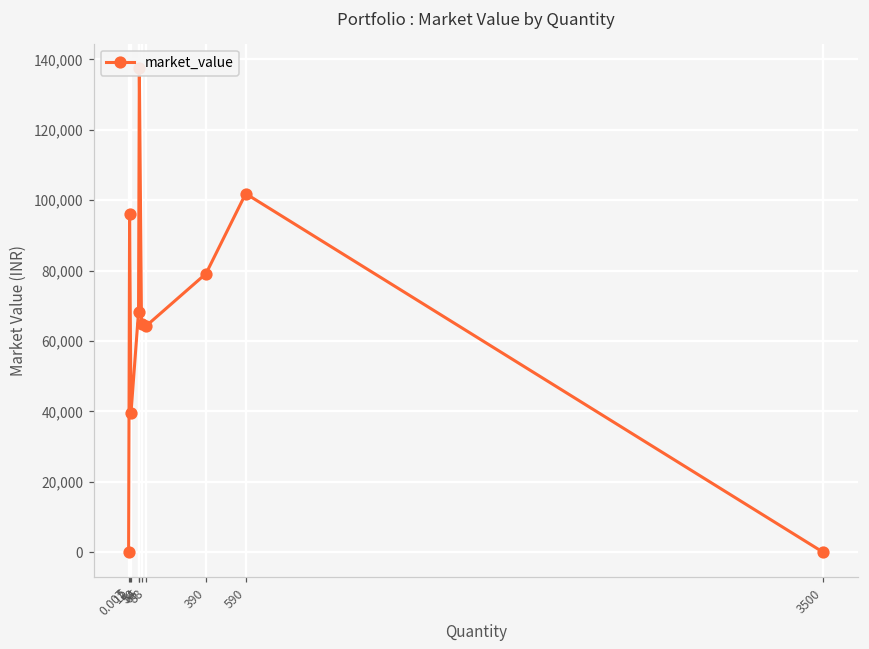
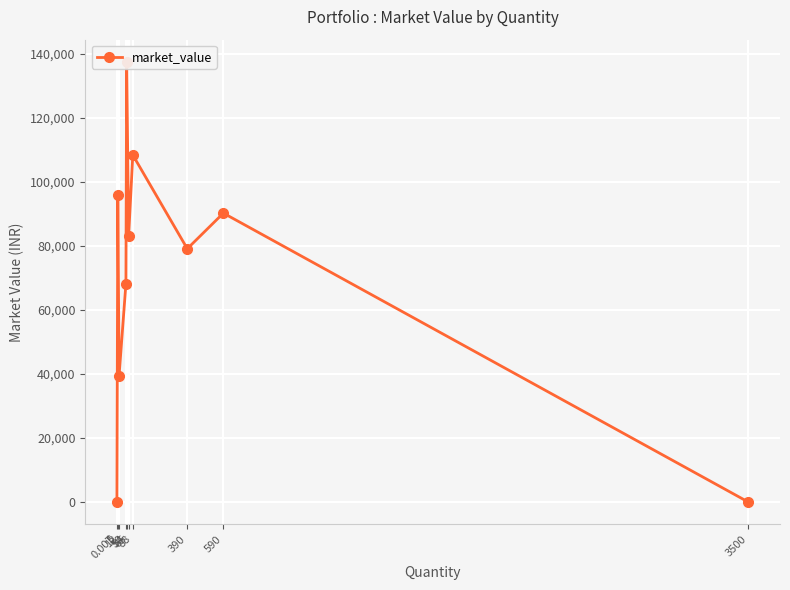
65: 65,000 -> 83,000
88: 64,000 -> 108,000
590: 102,000 -> 90,000
